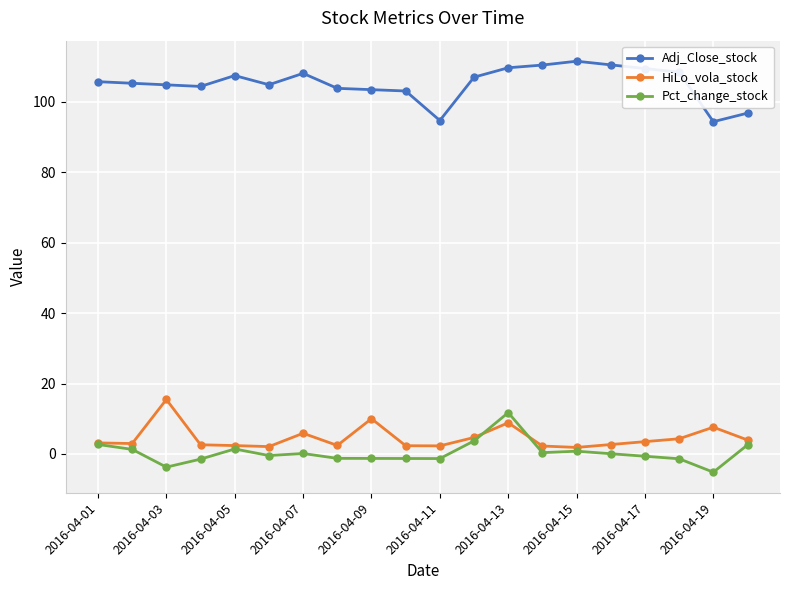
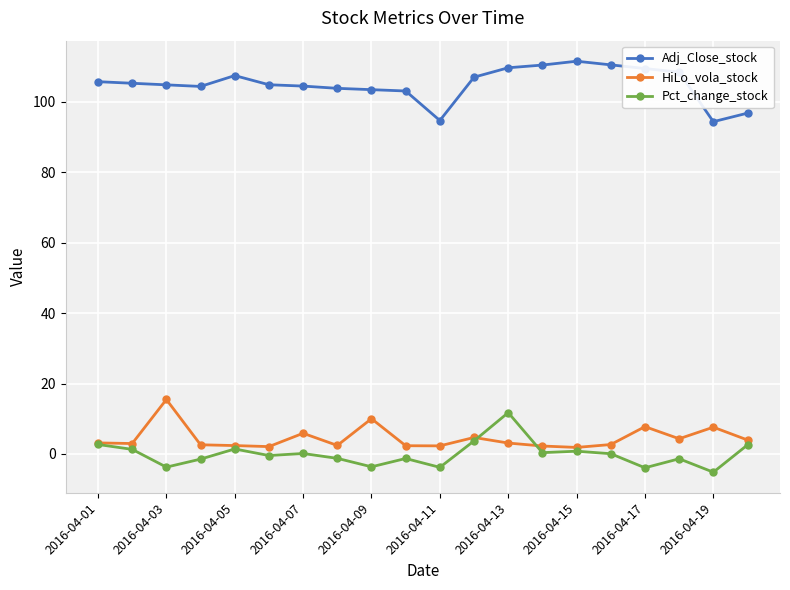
Adj_Close_stock, 2016-04-07: 108 -> 104
Pct_change_stock, 2016-04-09: -1 -> -4
Pct_change_stock, 2016-04-11: -1 -> -4
HiLo_vola_stock, 2016-04-13: 9 -> 3
HiLo_vola_stock, 2016-04-17: 3 -> 8
Pct_change_stock, 2016-04-17: -1 -> -4
